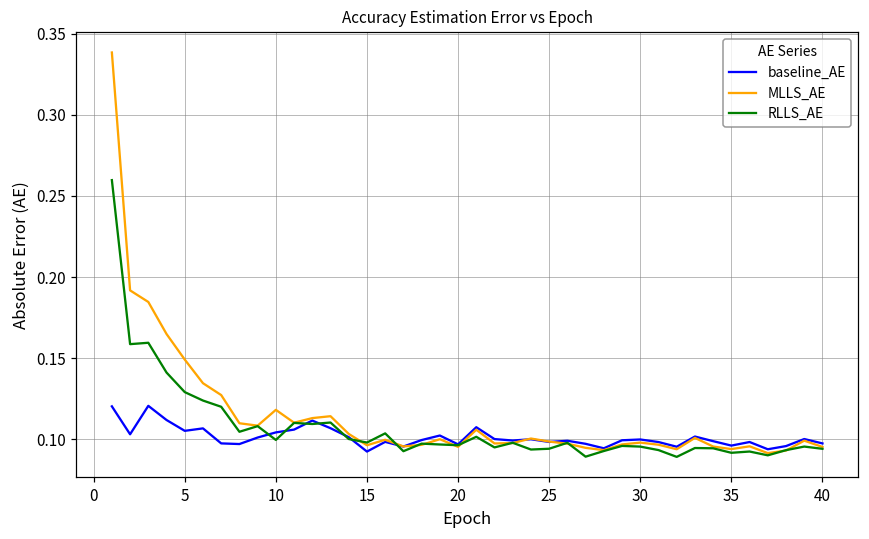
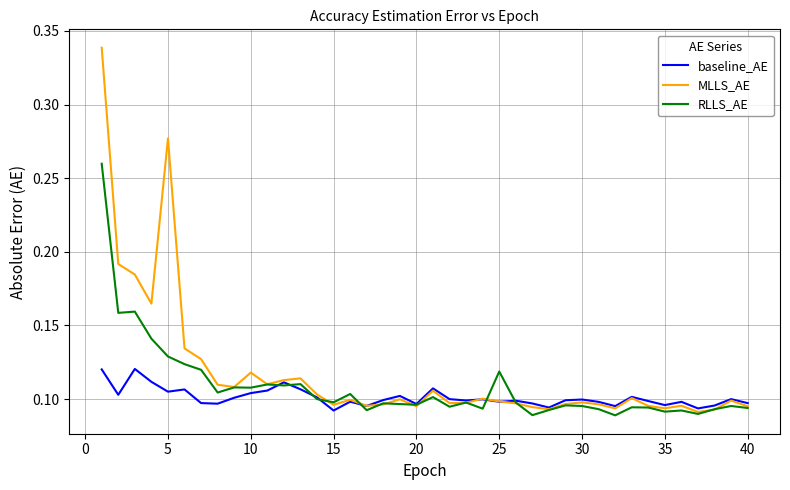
MLLS_AE, 5: 0.149 -> 0.277
RLLS_AE, 10: 0.099 -> 0.108
RLLS_AE, 25: 0.094 -> 0.119
